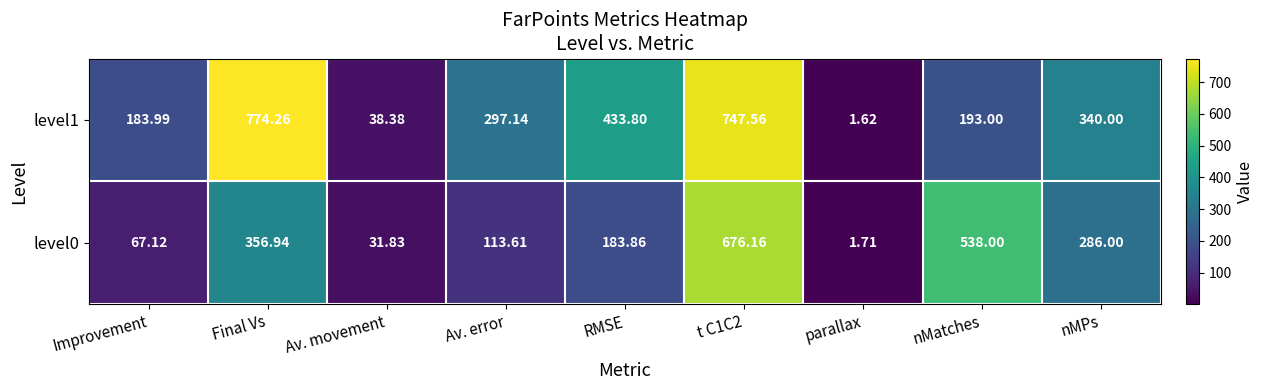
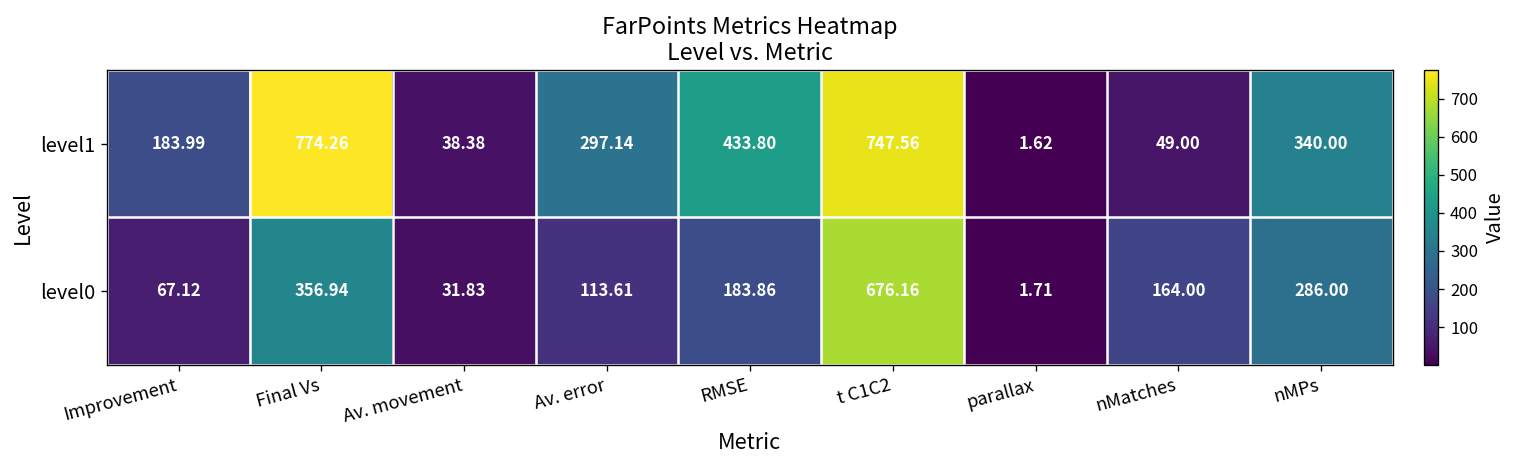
level1, nMatches: 193.00 -> 49.00
level0, nMatches: 538.00 -> 164.00
